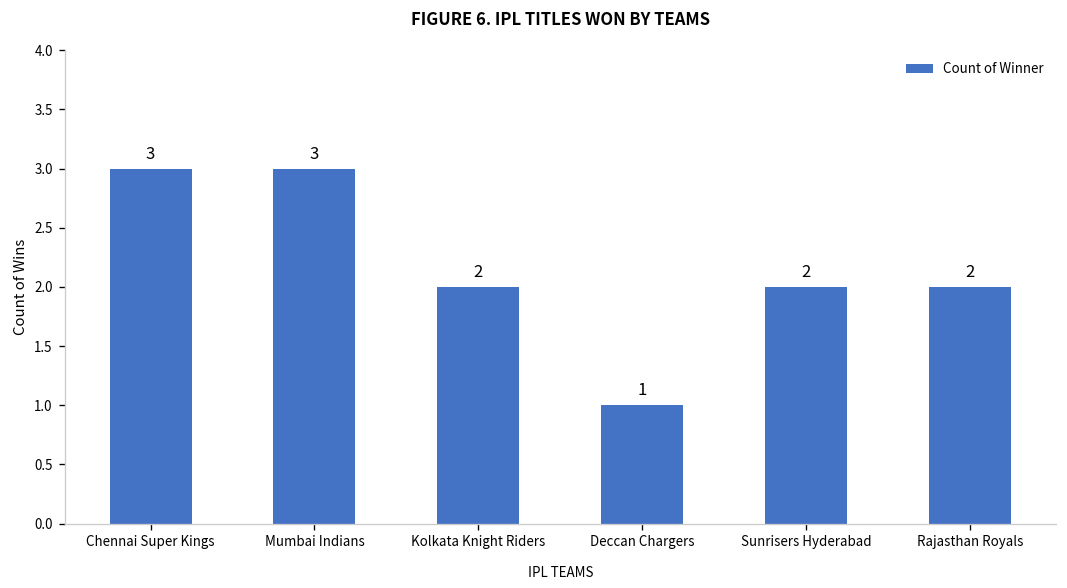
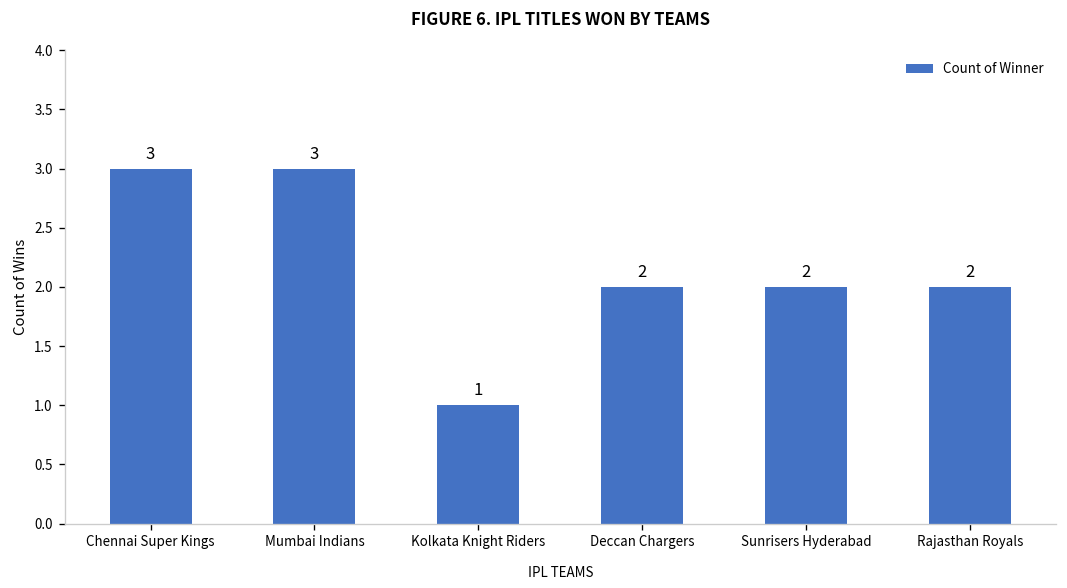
Kolkata Knight Riders: 2 -> 1
Deccan Chargers: 1 -> 2
